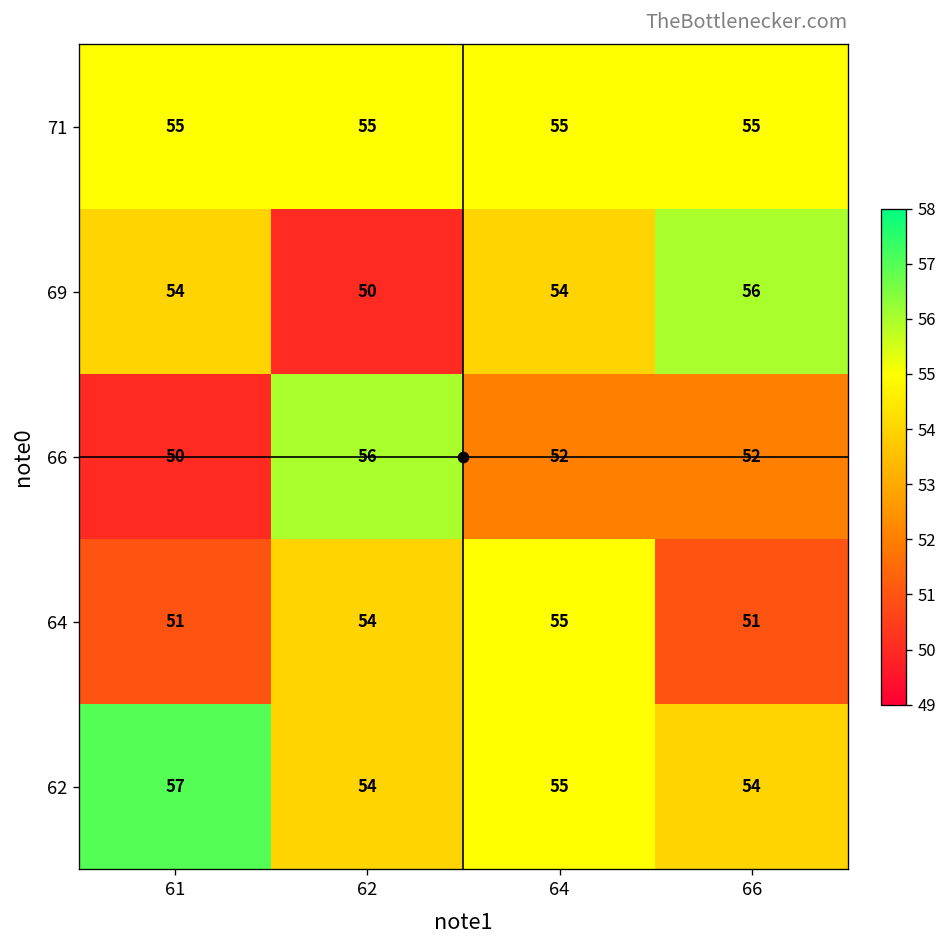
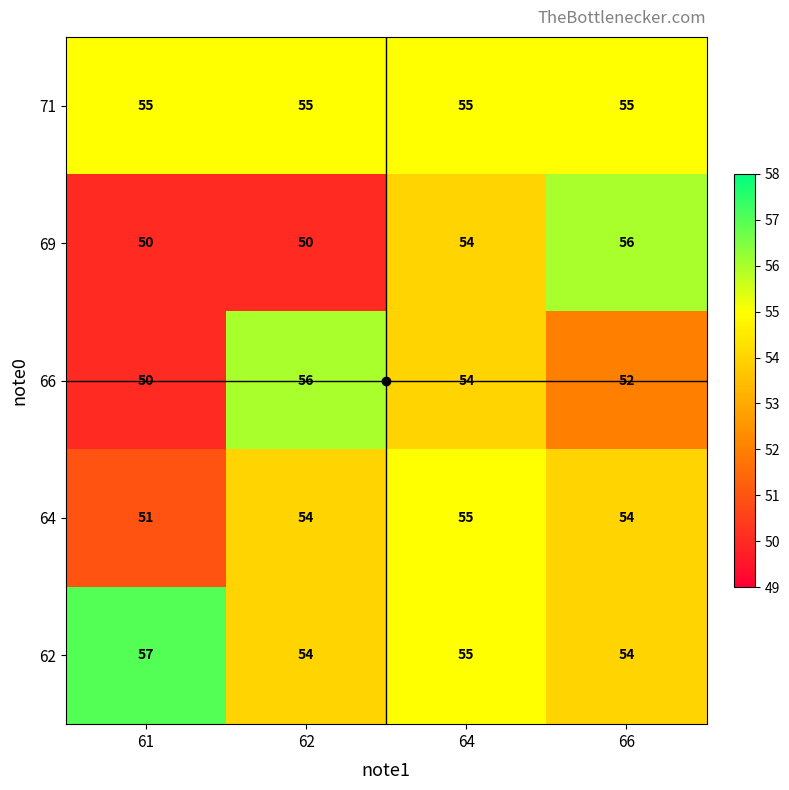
69, 61: 54 -> 50
66, 64: 52 -> 54
64, 66: 51 -> 54
